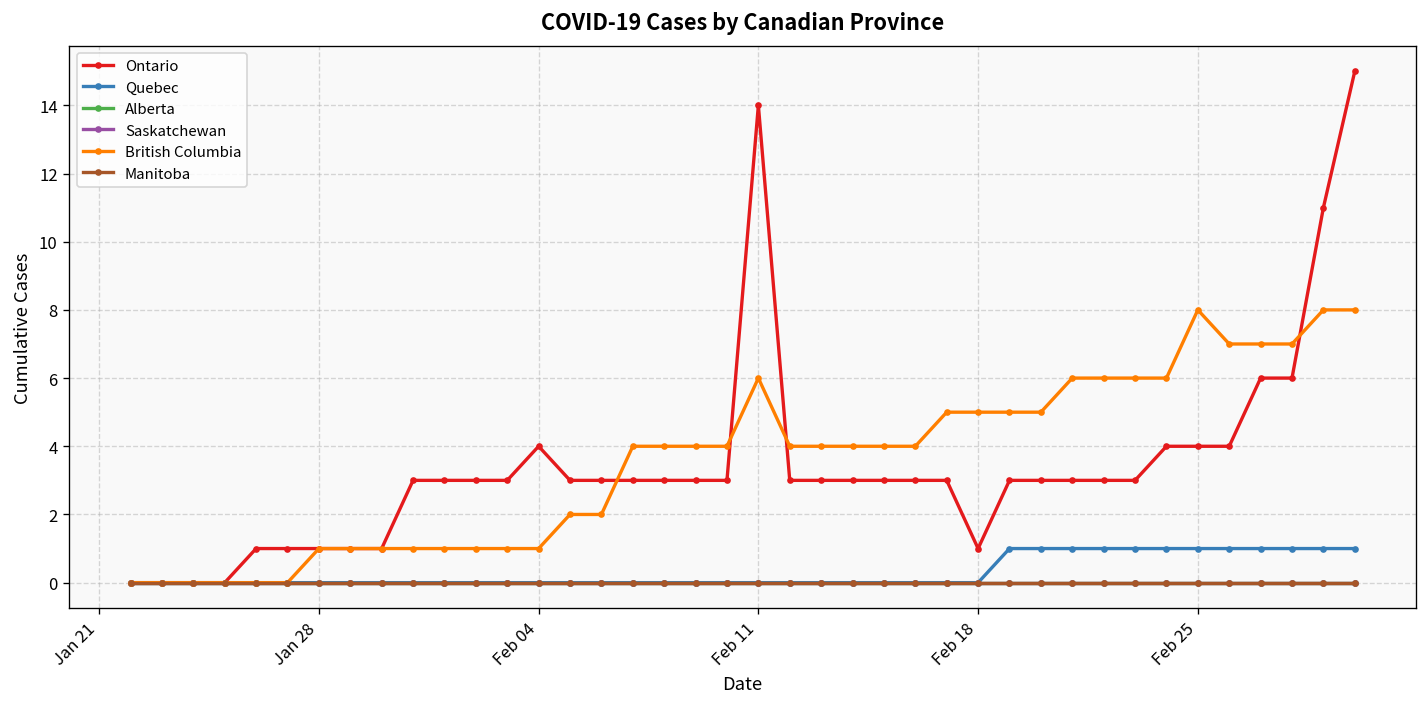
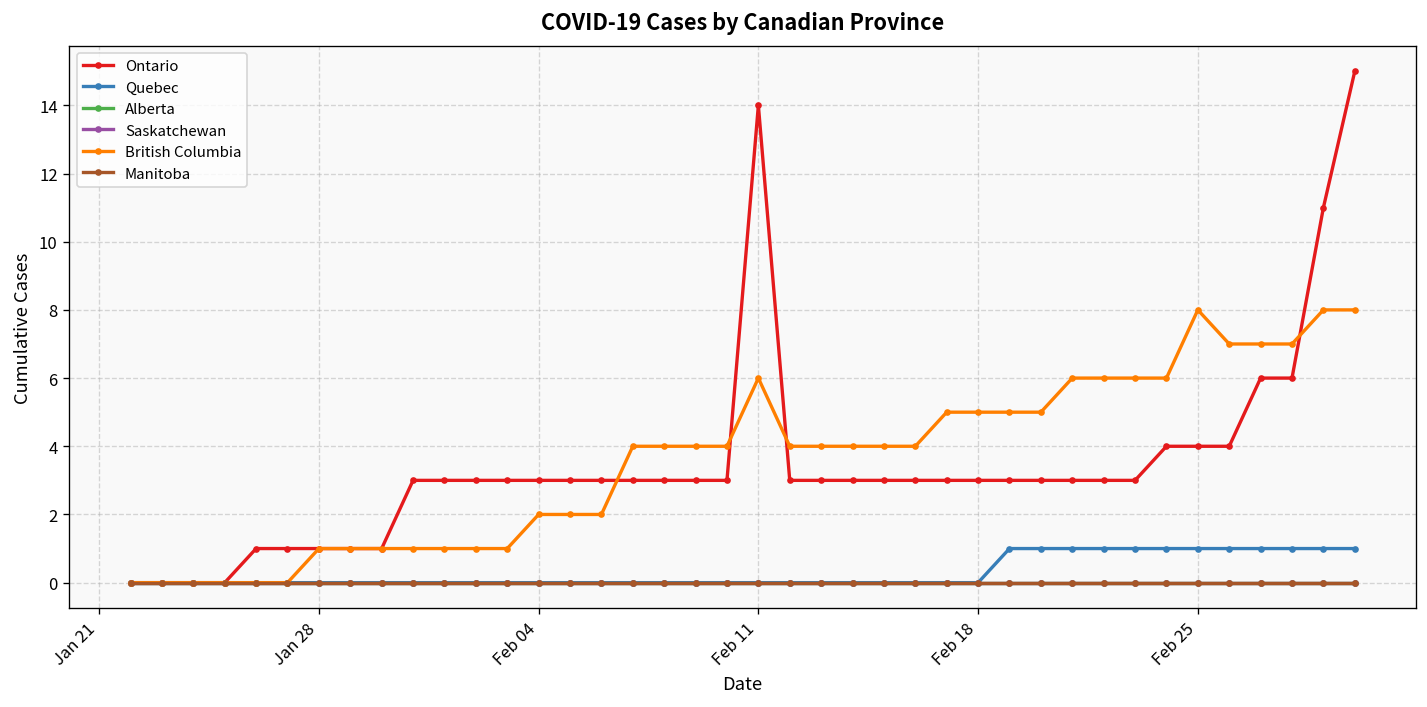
Ontario, Feb 04: 4 -> 3
British Columbia, Feb 04: 1 -> 2
Ontario, Feb 18: 1 -> 3
